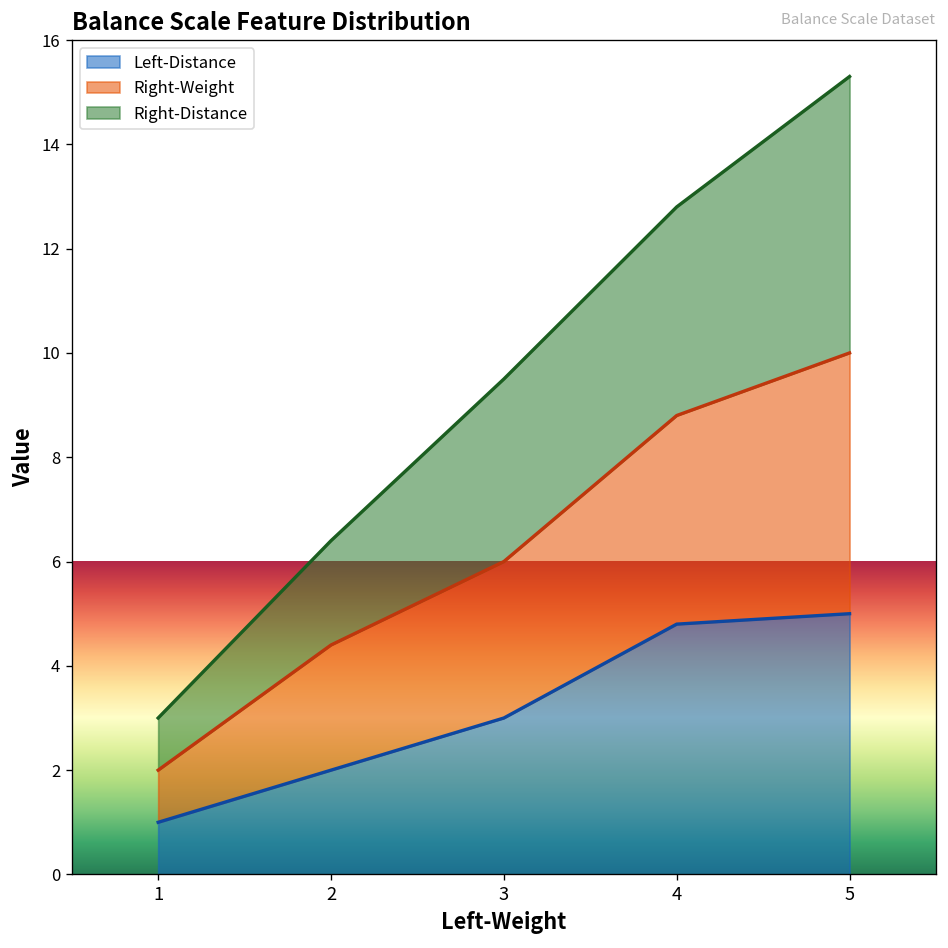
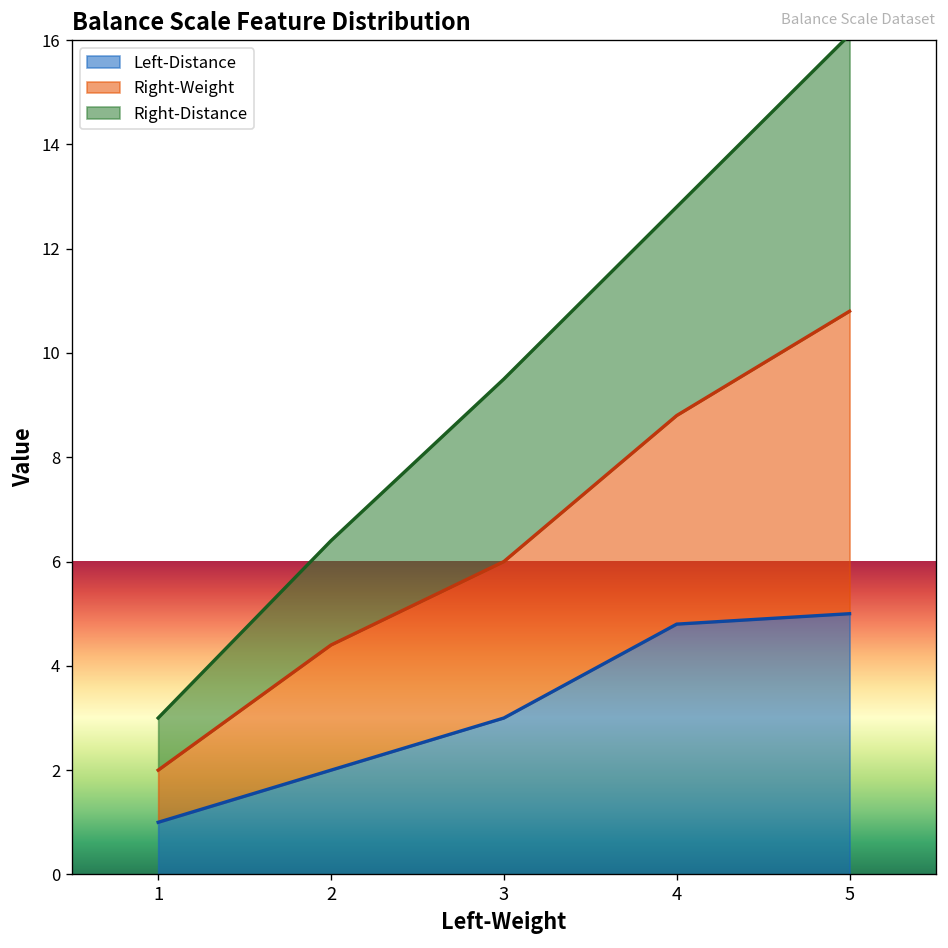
Right-Weight, 5: 5.0 -> 5.8
